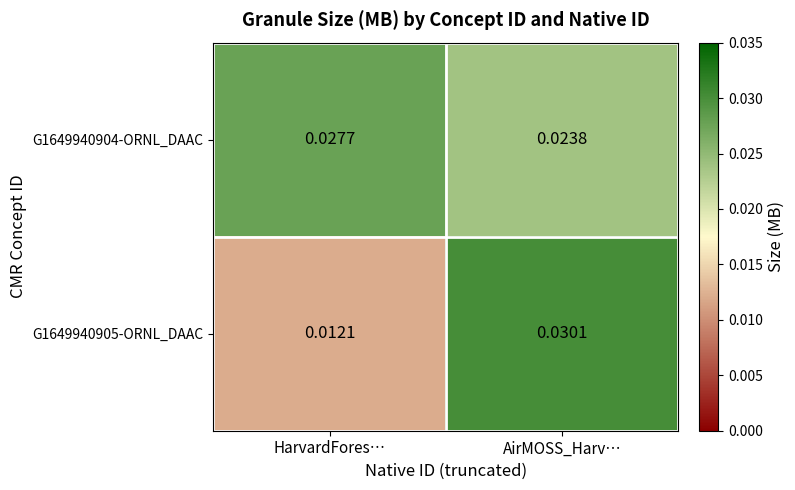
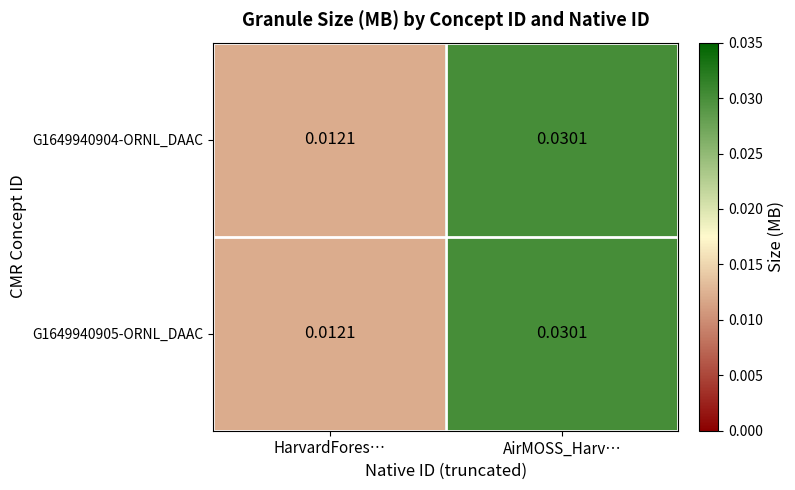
G1649940904-ORNL_DAAC, HarvardFores…: 0.0277 -> 0.0121
G1649940904-ORNL_DAAC, AirMOSS_Harv…: 0.0238 -> 0.0301
